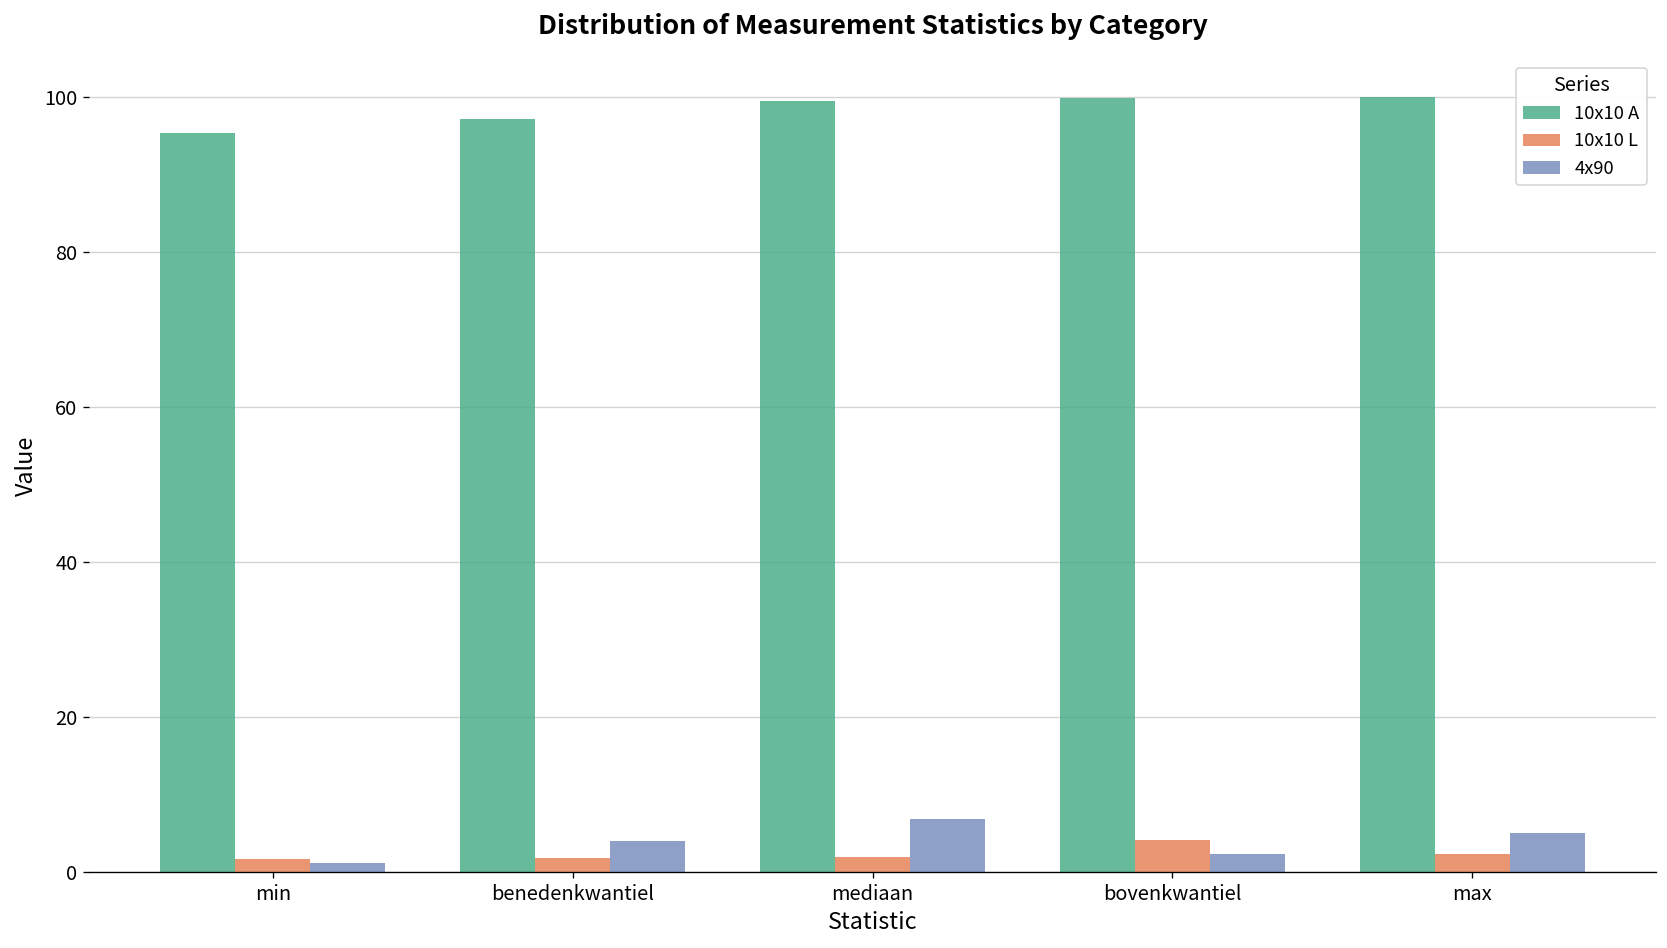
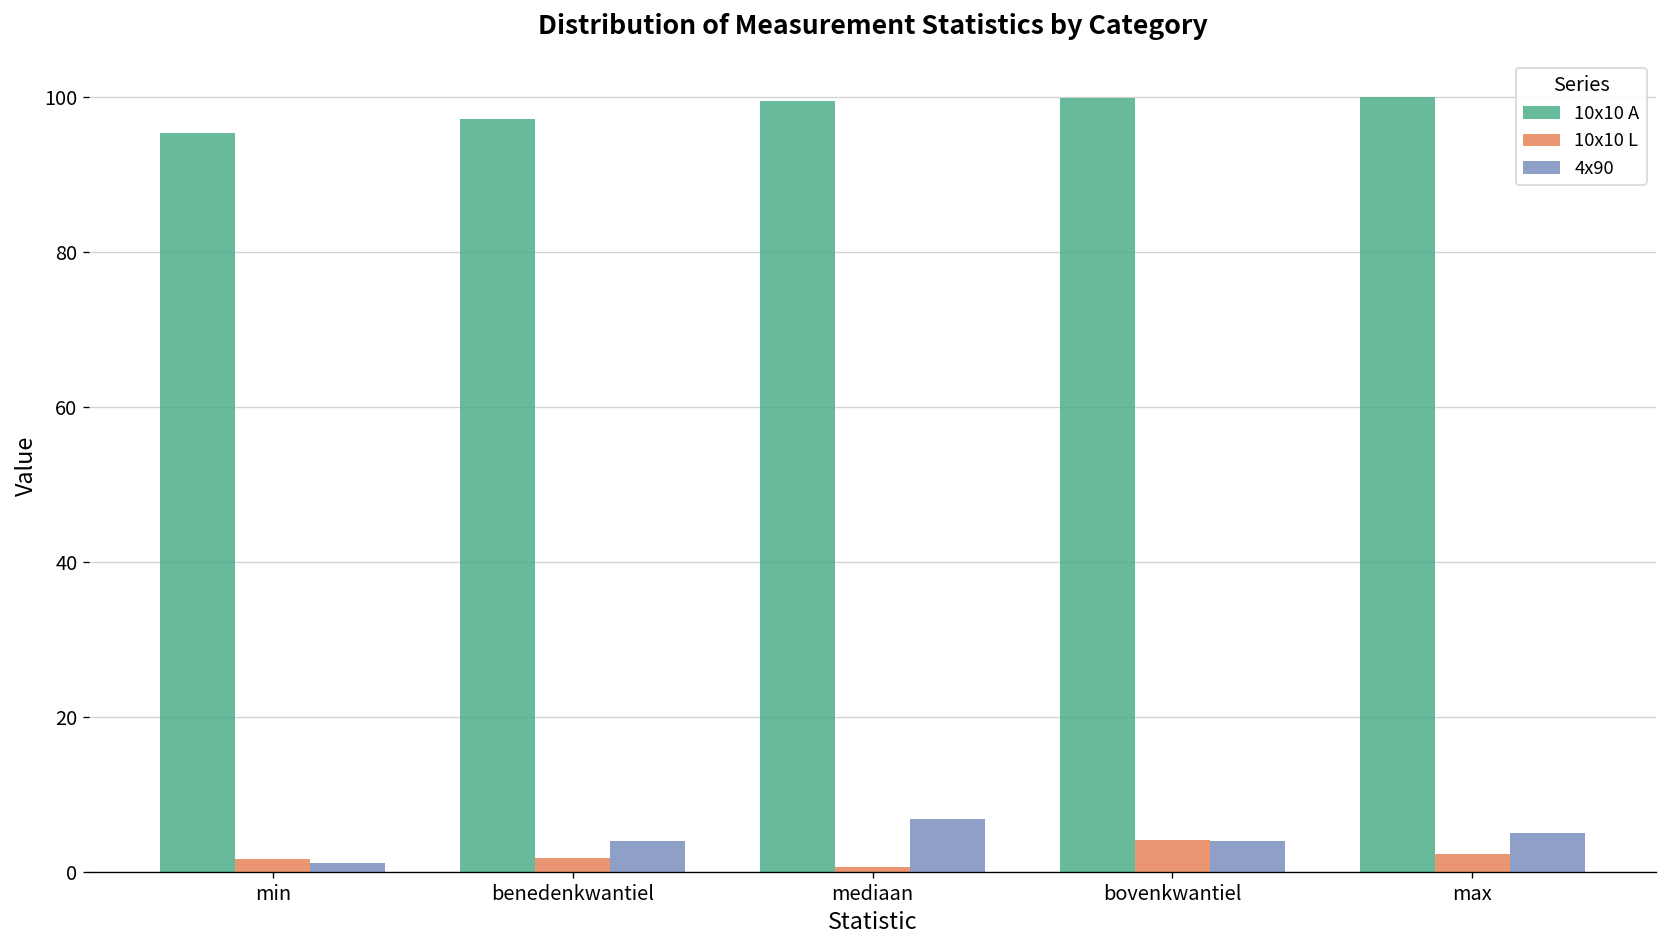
10x10 L, mediaan: 2 -> 1
4x90, bovenkwantiel: 2 -> 4
